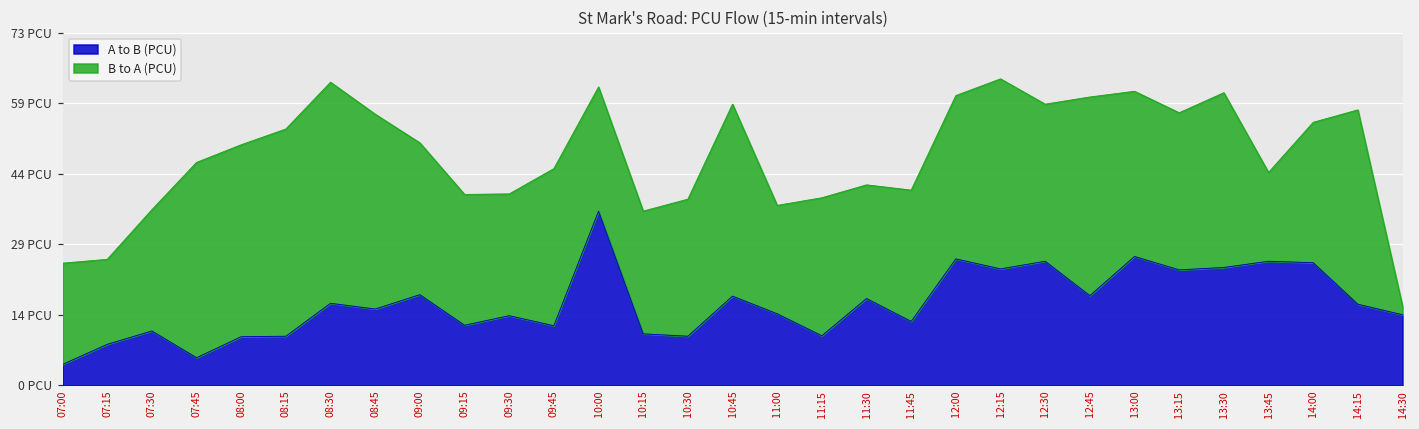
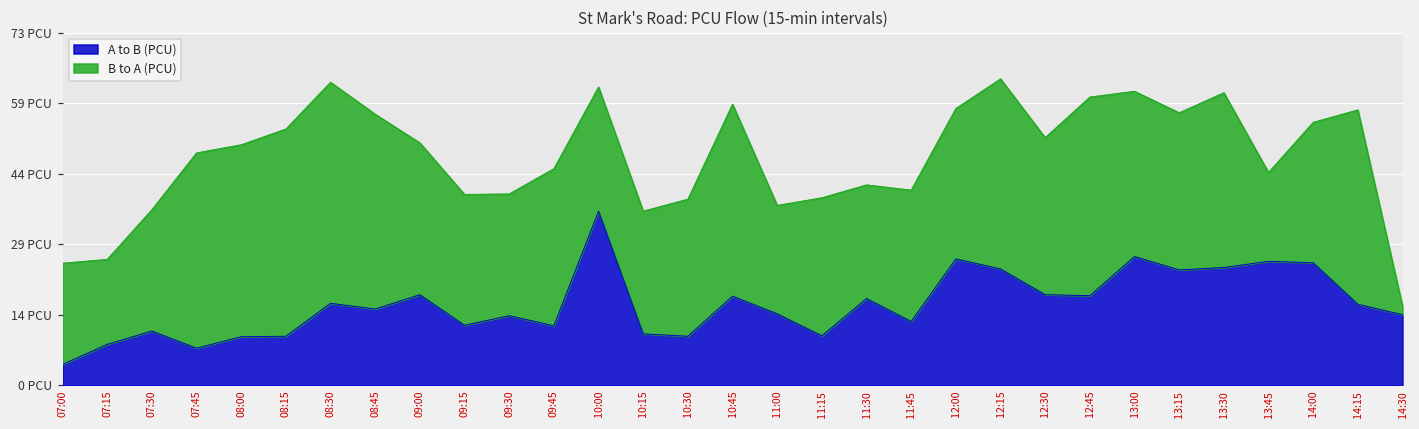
A to B (PCU), 07:45: 6 PCU -> 8 PCU
B to A (PCU), 12:00: 34 PCU -> 32 PCU
A to B (PCU), 12:30: 26 PCU -> 19 PCU
